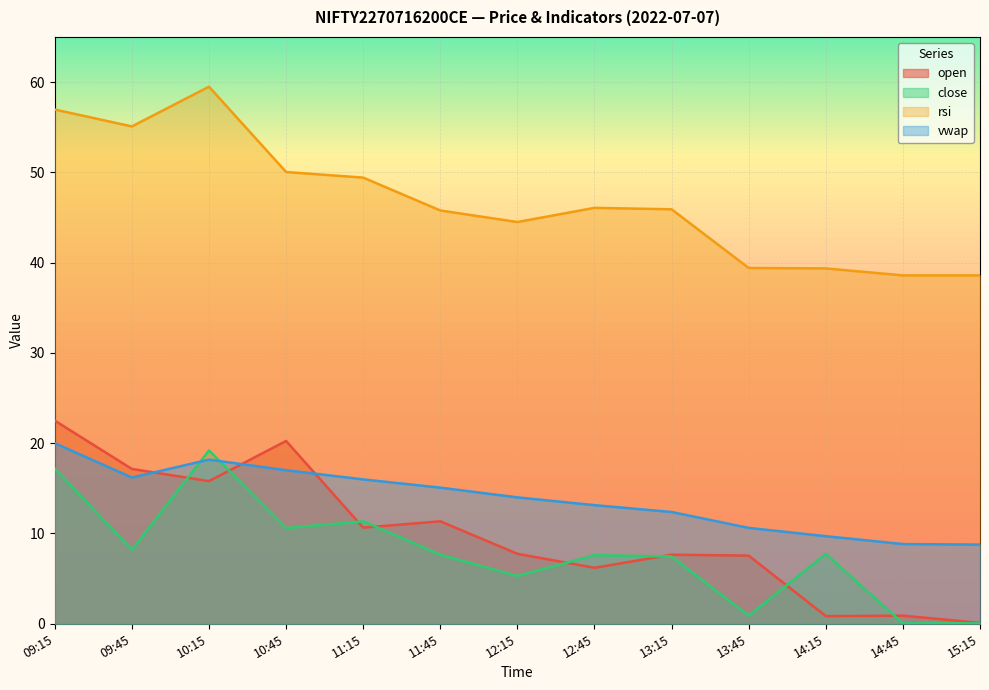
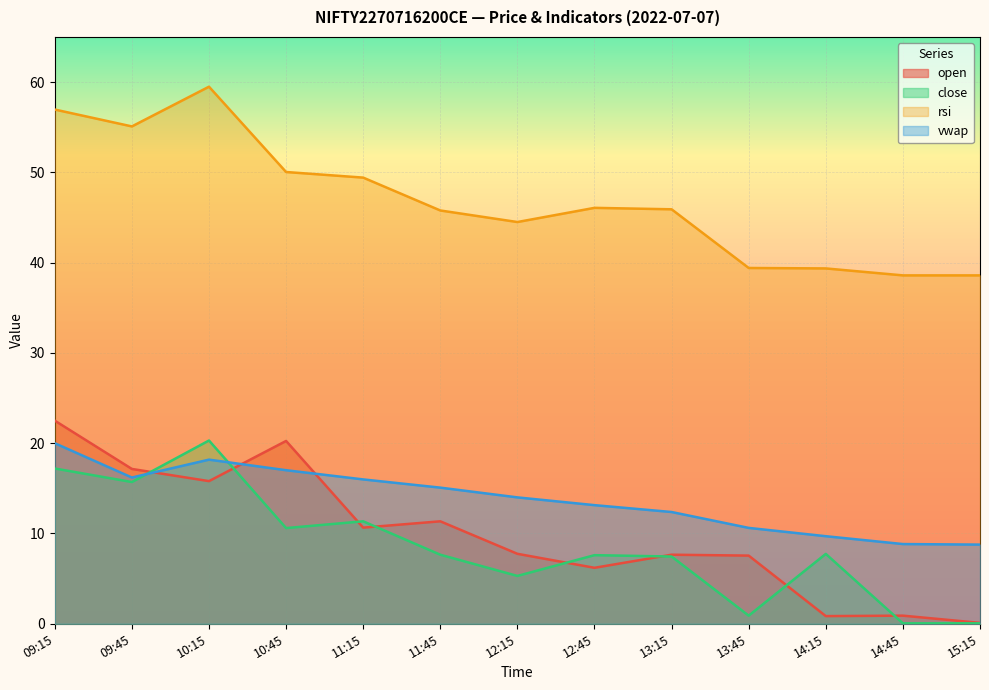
close, 09:45: 8 -> 16
close, 10:15: 19 -> 20
